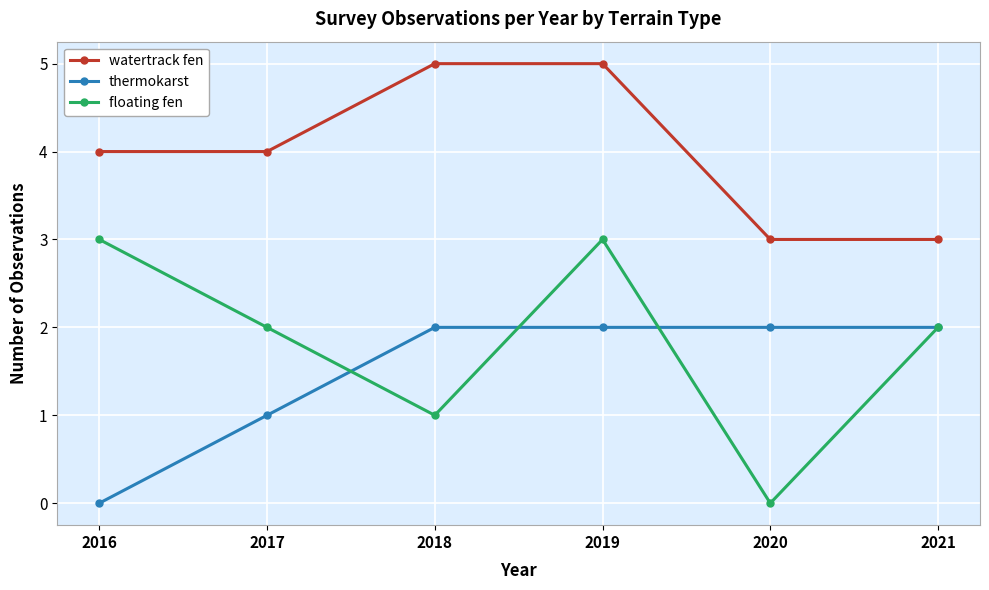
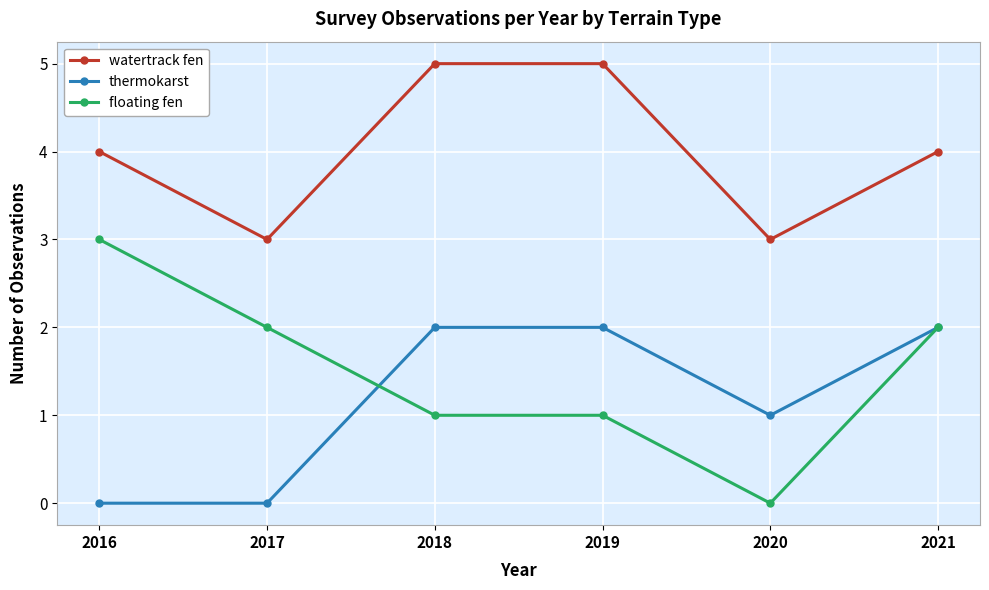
watertrack fen, 2017: 4 -> 3
thermokarst, 2017: 1 -> 0
floating fen, 2019: 3 -> 1
thermokarst, 2020: 2 -> 1
watertrack fen, 2021: 3 -> 4
